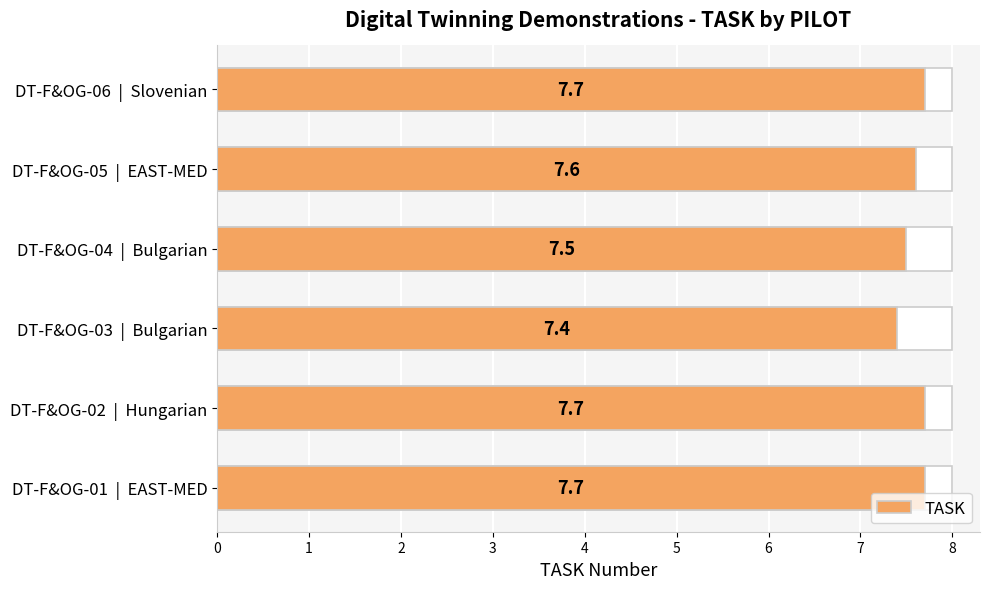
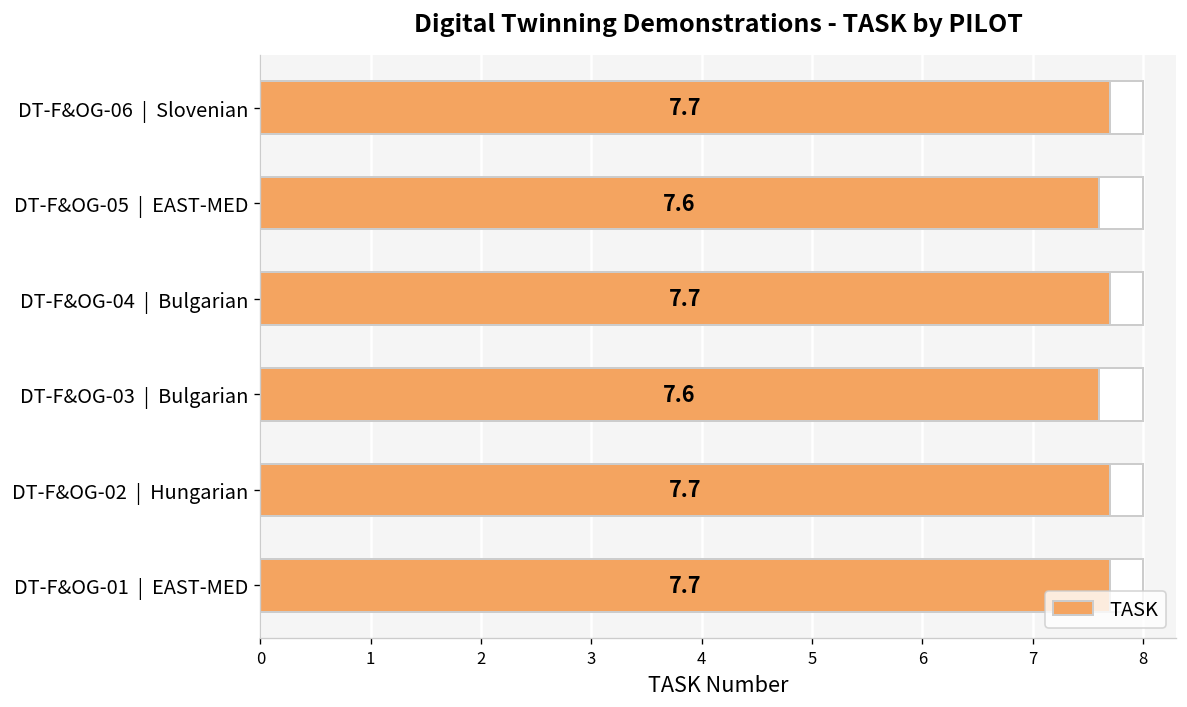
TASK, DT-F&OG-04 | Bulgarian: 7.5 -> 7.7
TASK, DT-F&OG-03 | Bulgarian: 7.4 -> 7.6
